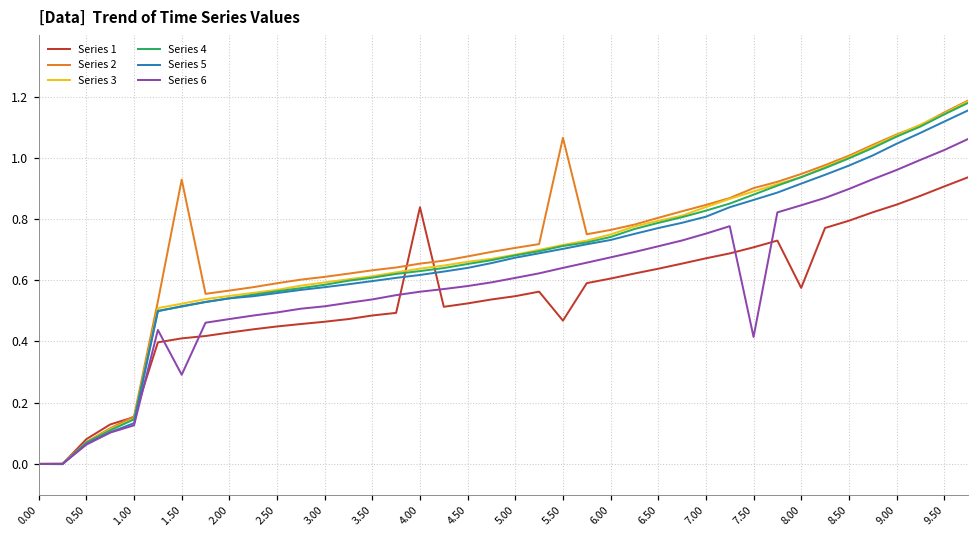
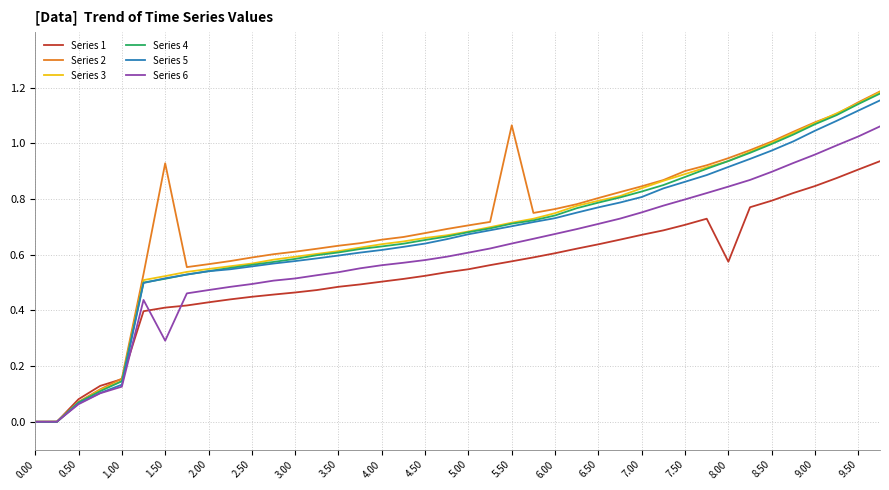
Series 1, 4.00: 0.84 -> 0.50
Series 1, 5.50: 0.47 -> 0.58
Series 6, 7.50: 0.41 -> 0.80
